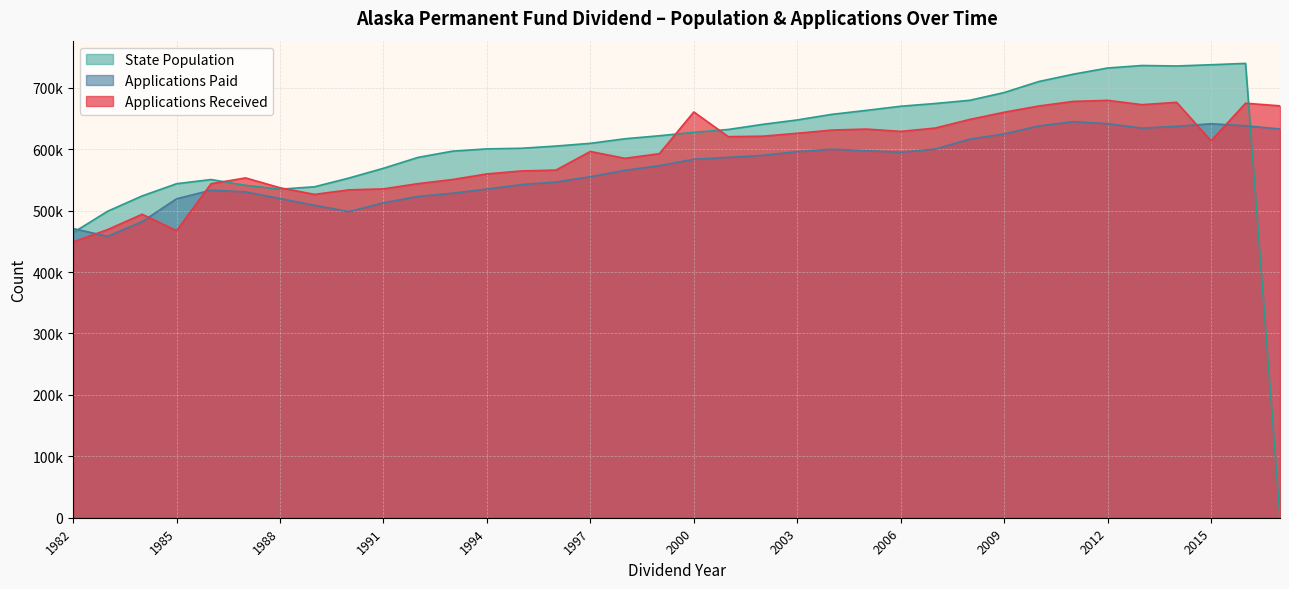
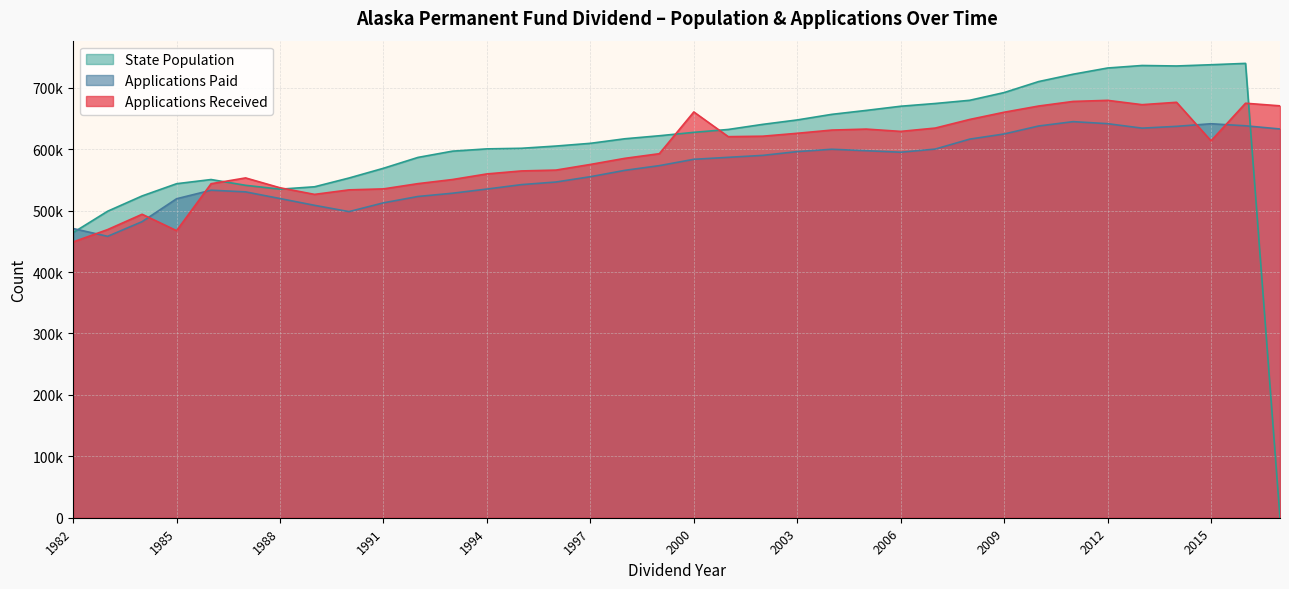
Applications Received, 1997: 600000 -> 580000
